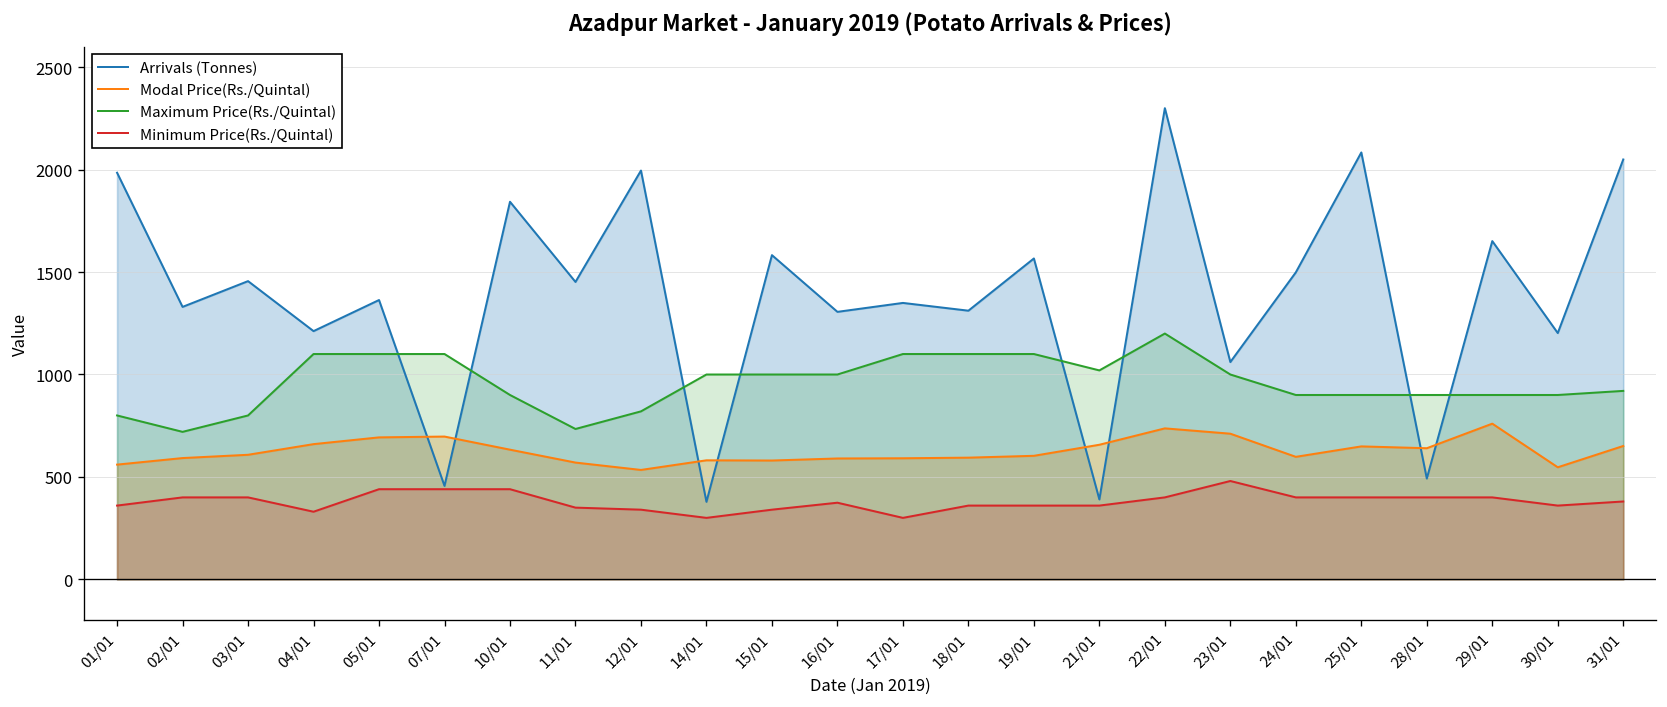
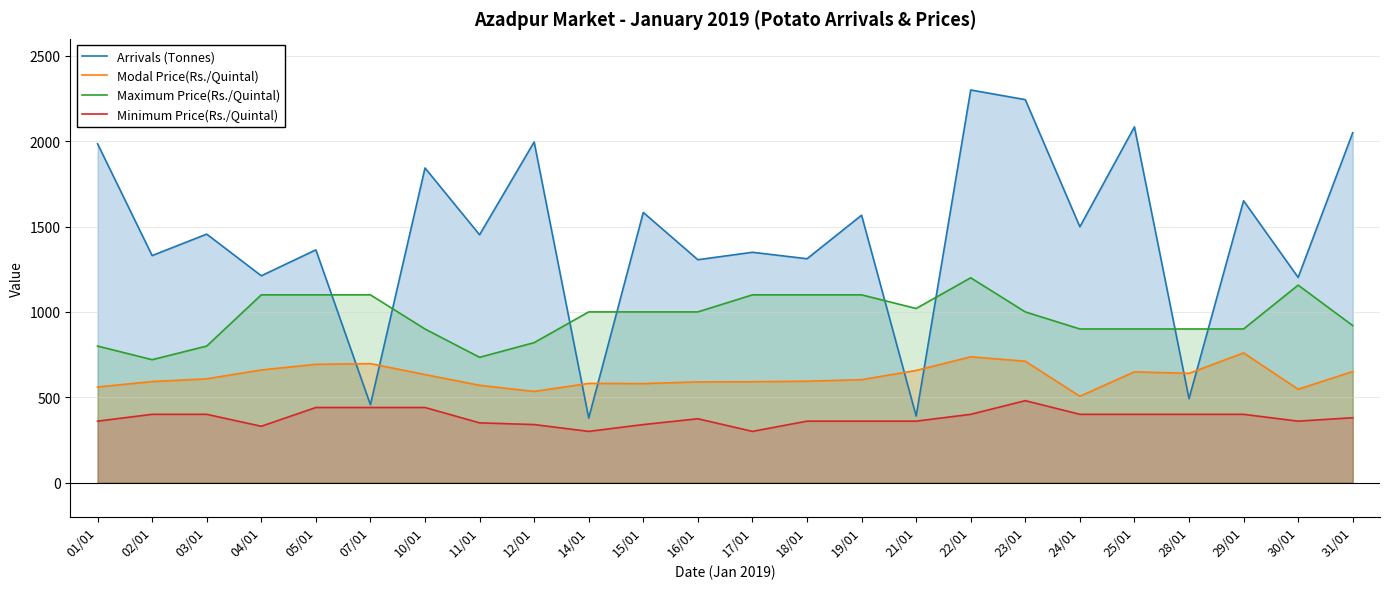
Arrivals (Tonnes), 23/01: 1060 -> 2240
Modal Price(Rs./Quintal), 24/01: 600 -> 510
Maximum Price(Rs./Quintal), 30/01: 900 -> 1160
